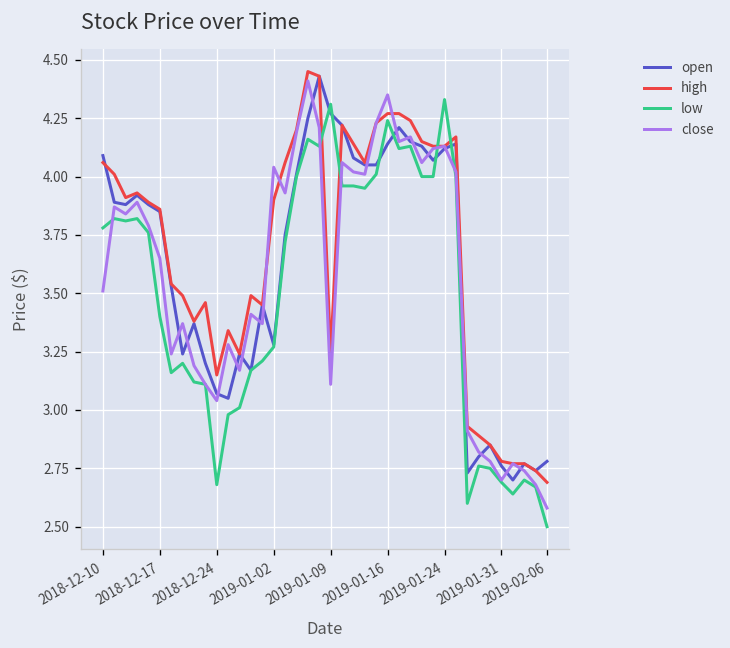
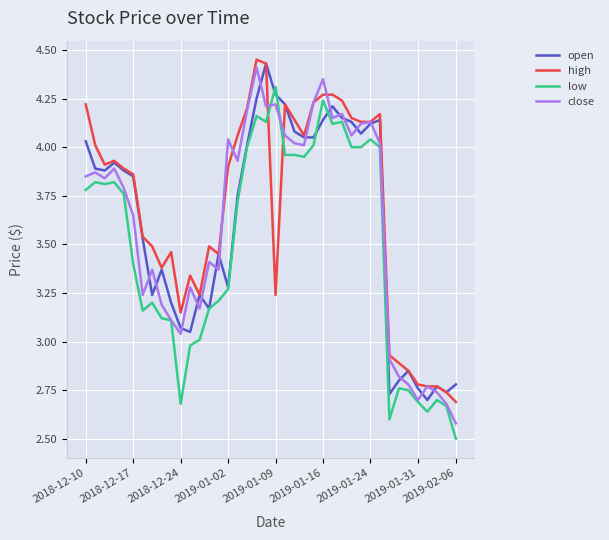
open, 2018-12-10: 4.09 -> 4.03
high, 2018-12-10: 4.06 -> 4.22
close, 2018-12-10: 3.51 -> 3.85
close, 2019-01-09: 3.11 -> 4.22
low, 2019-01-24: 4.33 -> 4.04
